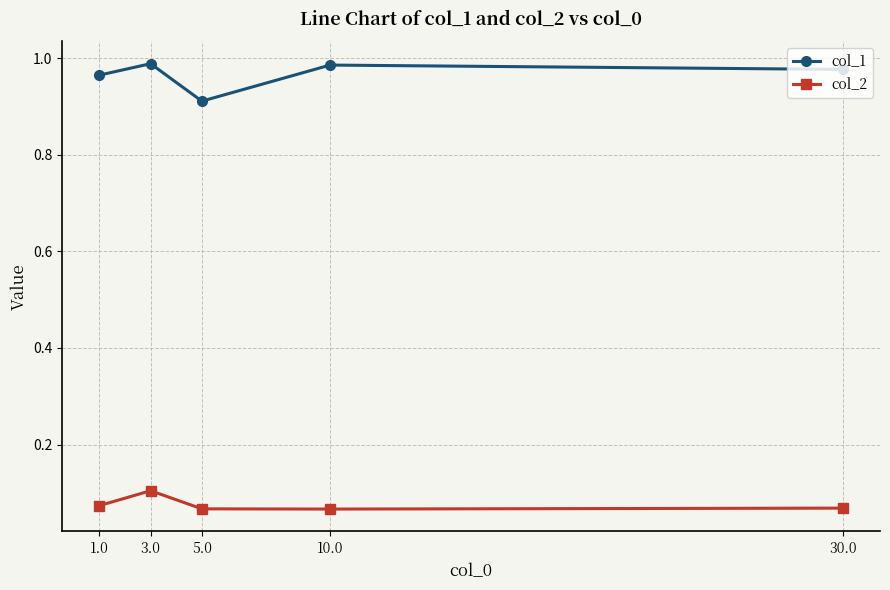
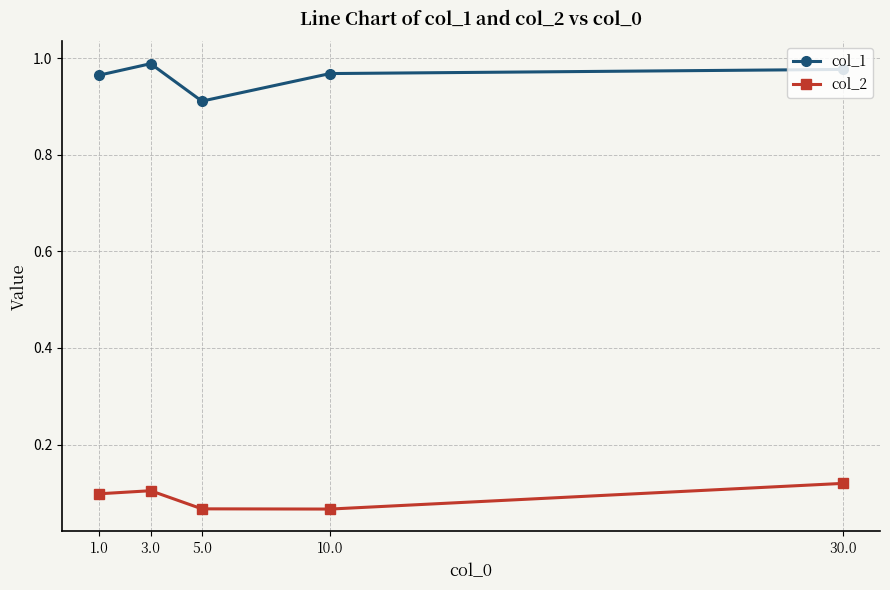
col_2, 1.0: 0.07 -> 0.10
col_1, 10.0: 0.99 -> 0.97
col_2, 30.0: 0.07 -> 0.12
